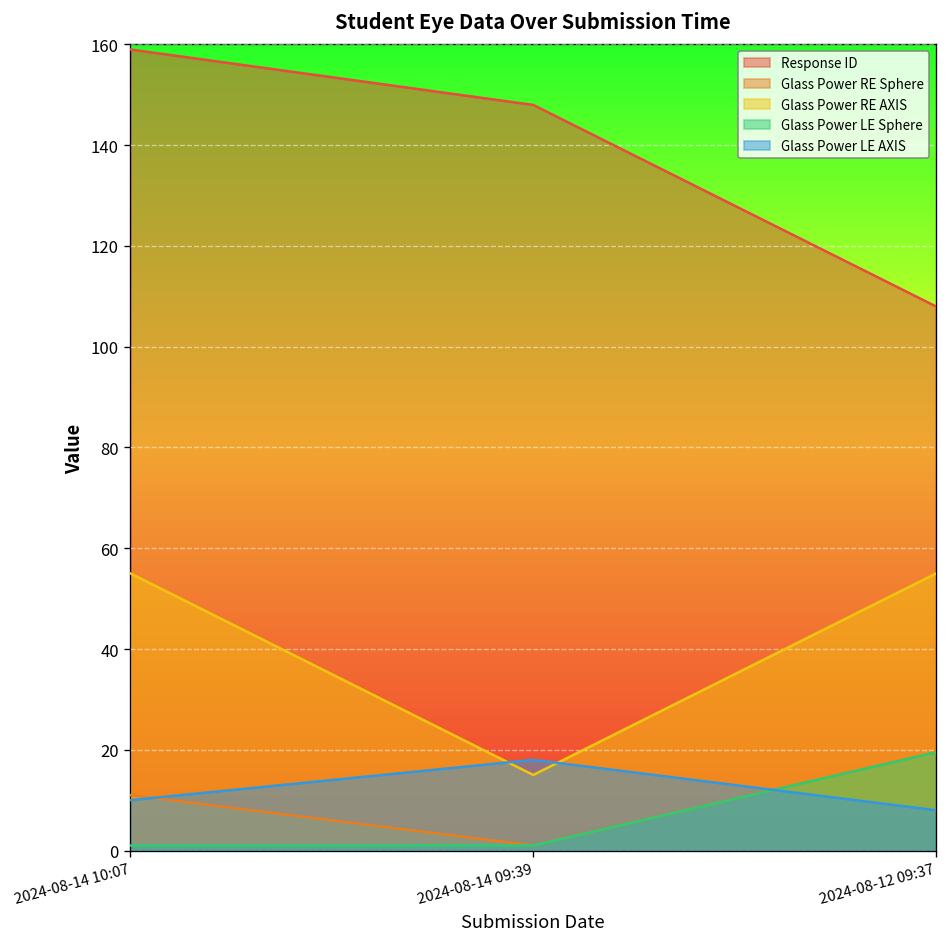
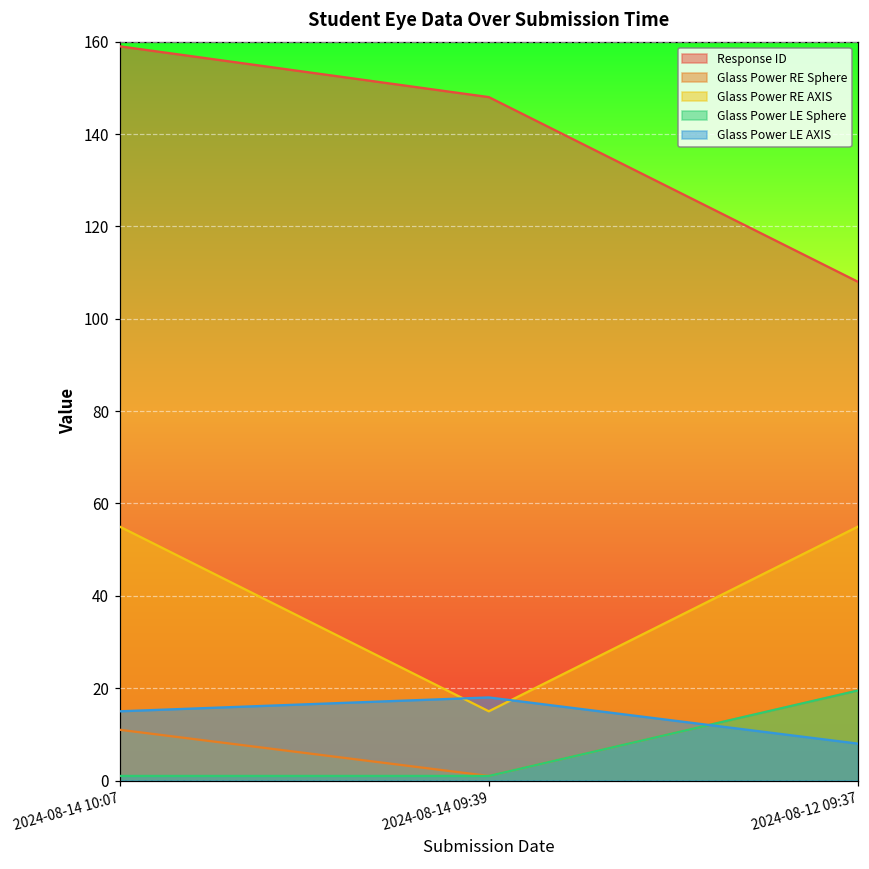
Glass Power LE AXIS, 2024-08-14 10:07: 10 -> 15
